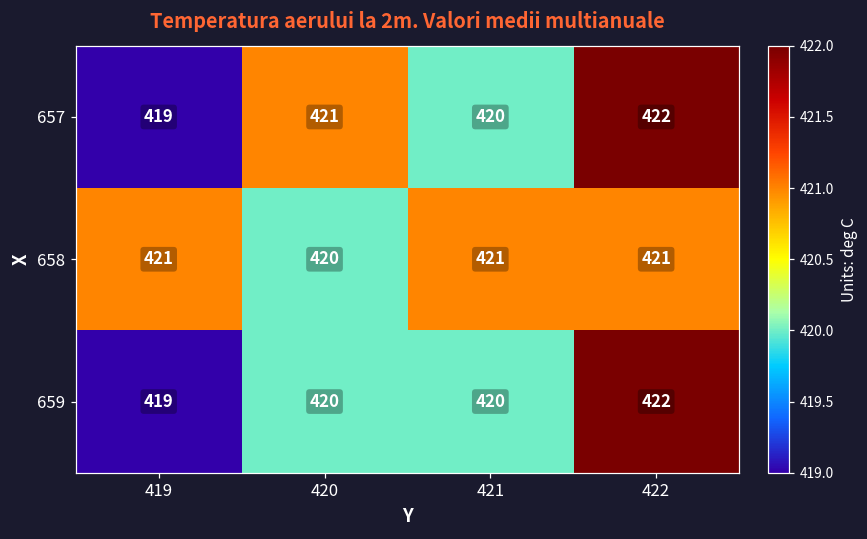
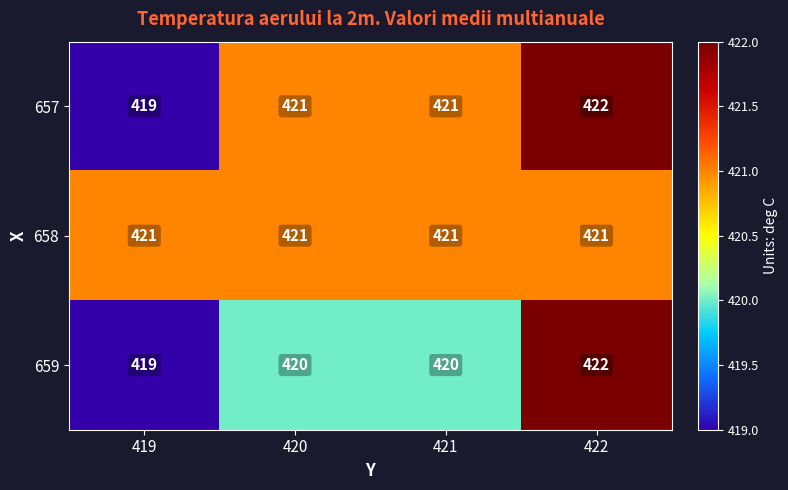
657, 421: 420 -> 421
658, 420: 420 -> 421
